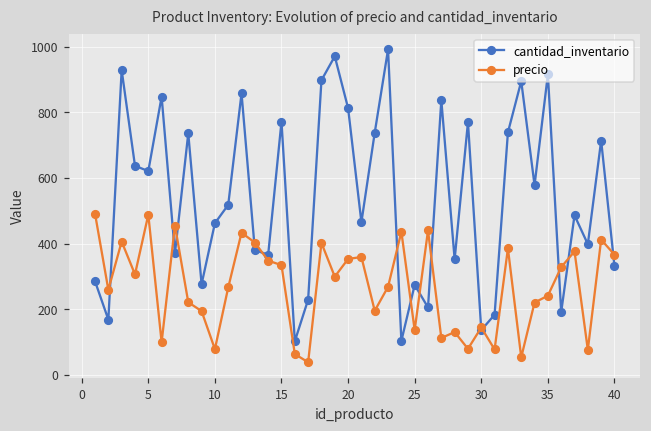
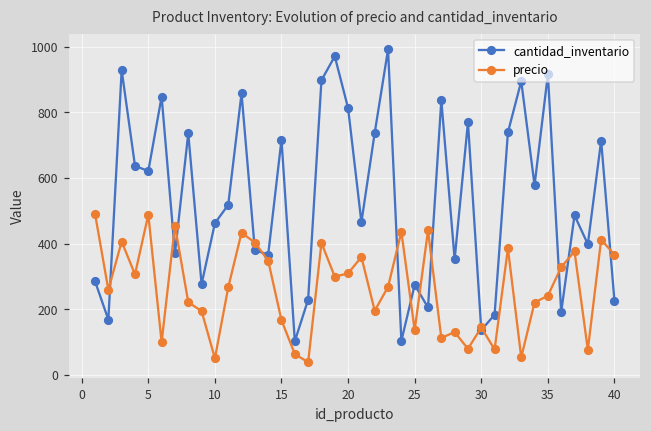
precio, 10: 80 -> 50
cantidad_inventario, 15: 770 -> 720
precio, 15: 330 -> 170
precio, 20: 350 -> 310
cantidad_inventario, 40: 330 -> 220
